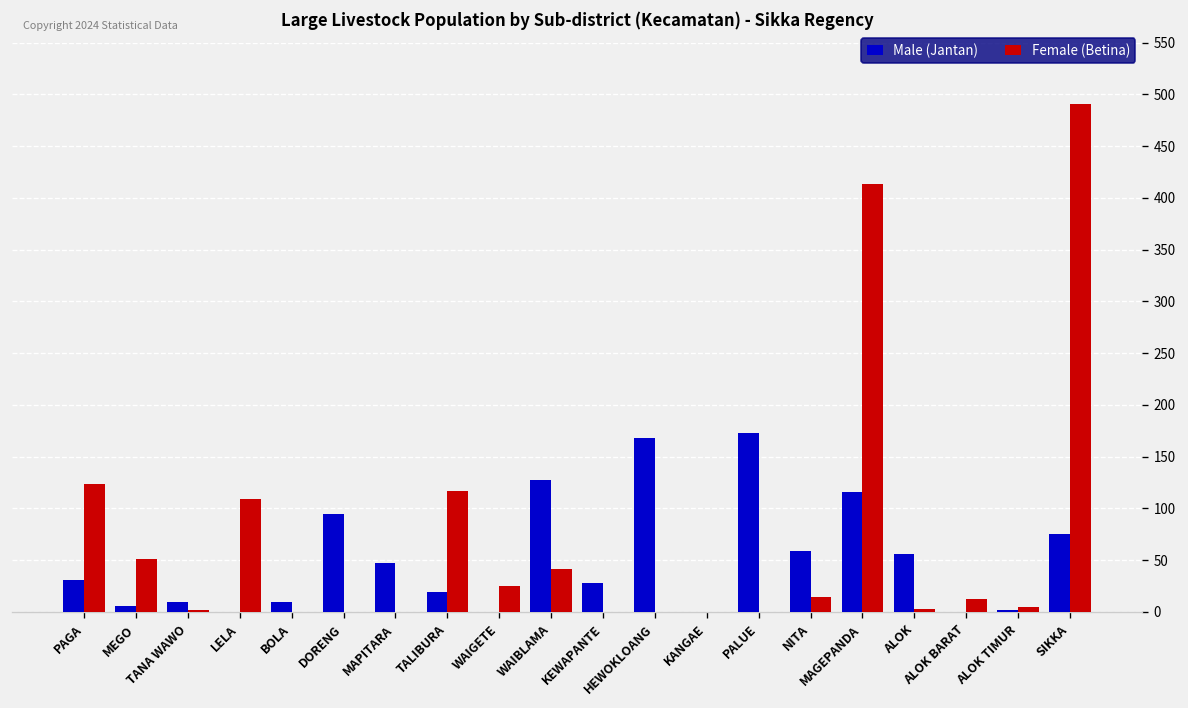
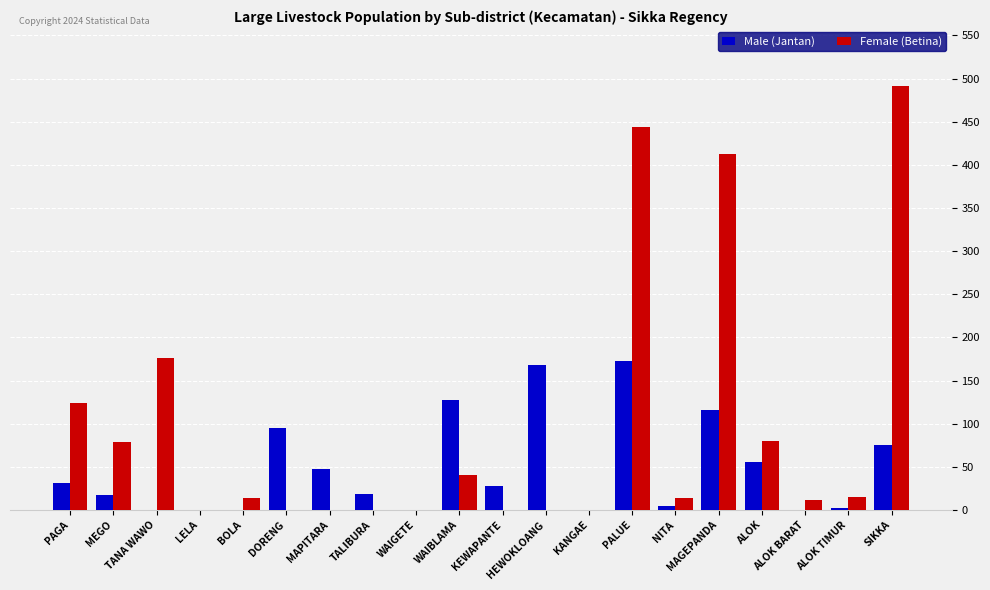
Male (Jantan), MEGO: 10 -> 20
Female (Betina), MEGO: 50 -> 80
Male (Jantan), TANA WAWO: 10 -> 0
Female (Betina), TANA WAWO: 0 -> 180
Female (Betina), LELA: 110 -> 0
Male (Jantan), BOLA: 10 -> 0
Female (Betina), BOLA: 0 -> 10
Female (Betina), TALIBURA: 120 -> 0
Female (Betina), WAIGETE: 30 -> 0
Female (Betina), PALUE: 0 -> 440
Male (Jantan), NITA: 60 -> 0
Female (Betina), ALOK: 0 -> 80
Female (Betina), ALOK TIMUR: 10 -> 20
